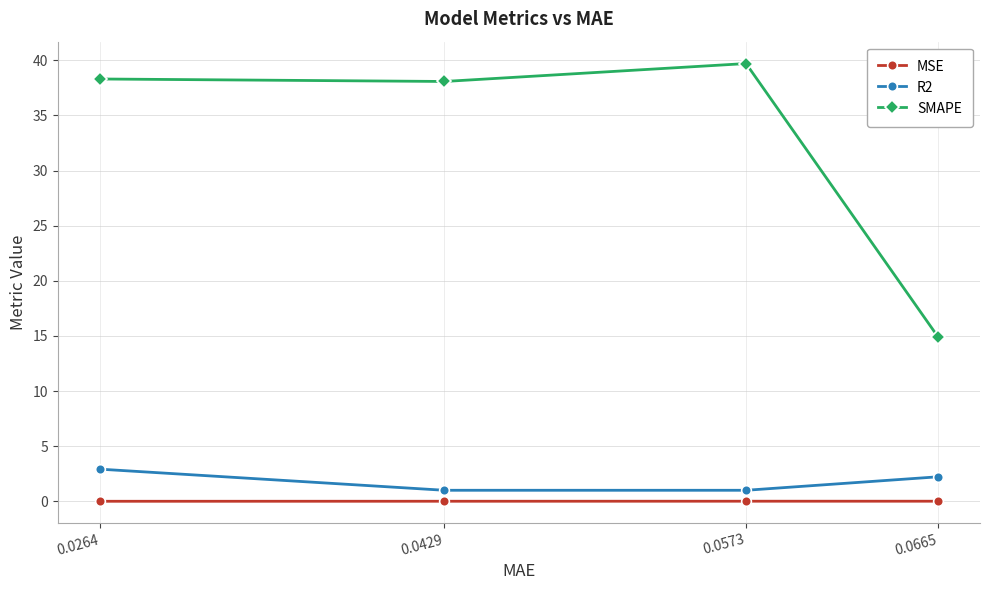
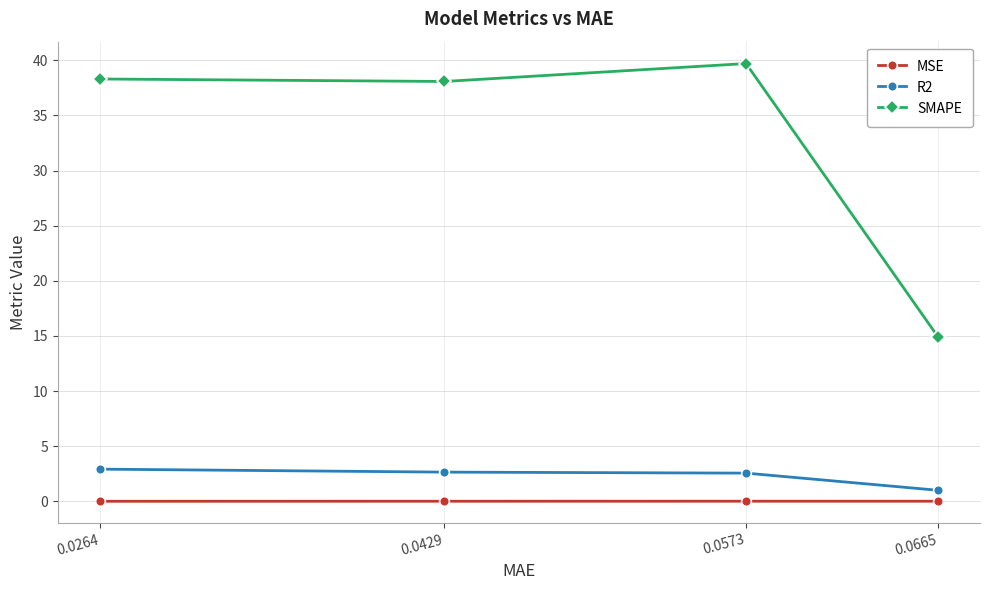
R2, 0.0429: 1.0 -> 2.6
R2, 0.0573: 1.0 -> 2.6
R2, 0.0665: 2.2 -> 1.0
